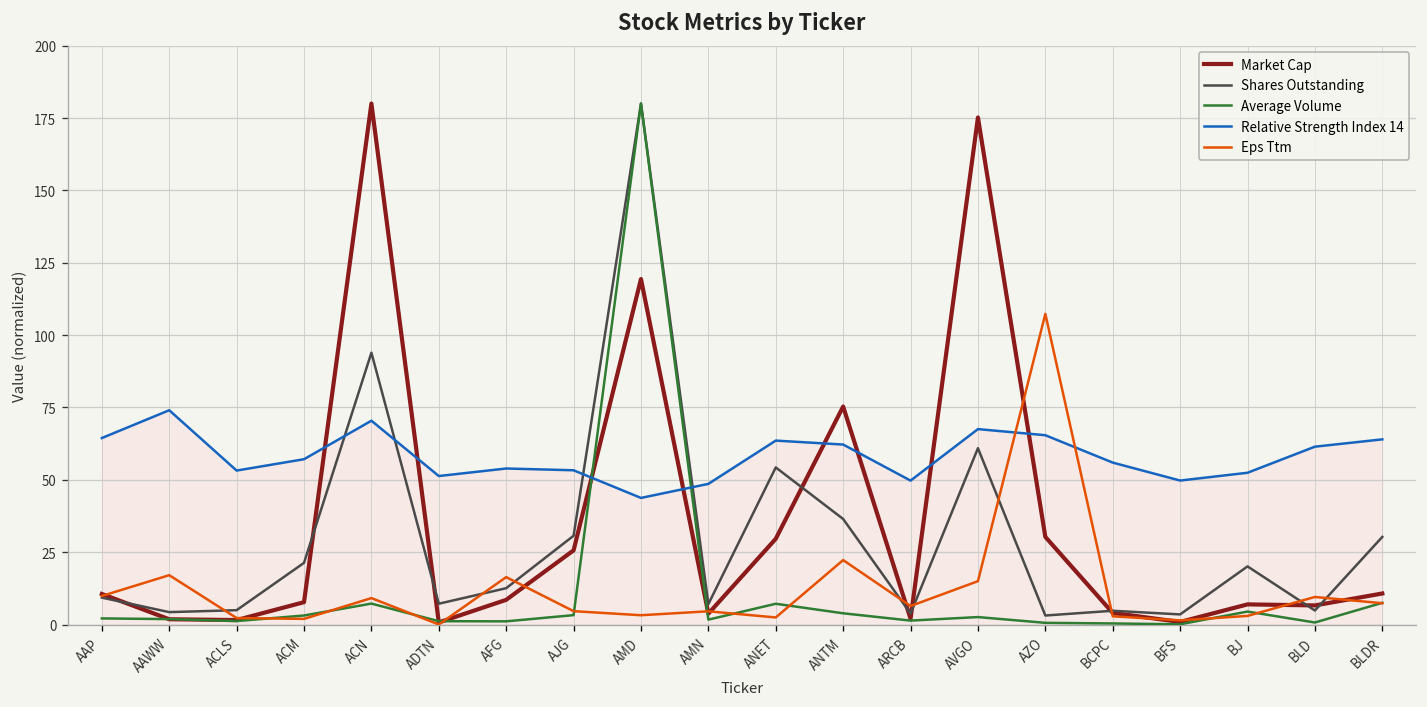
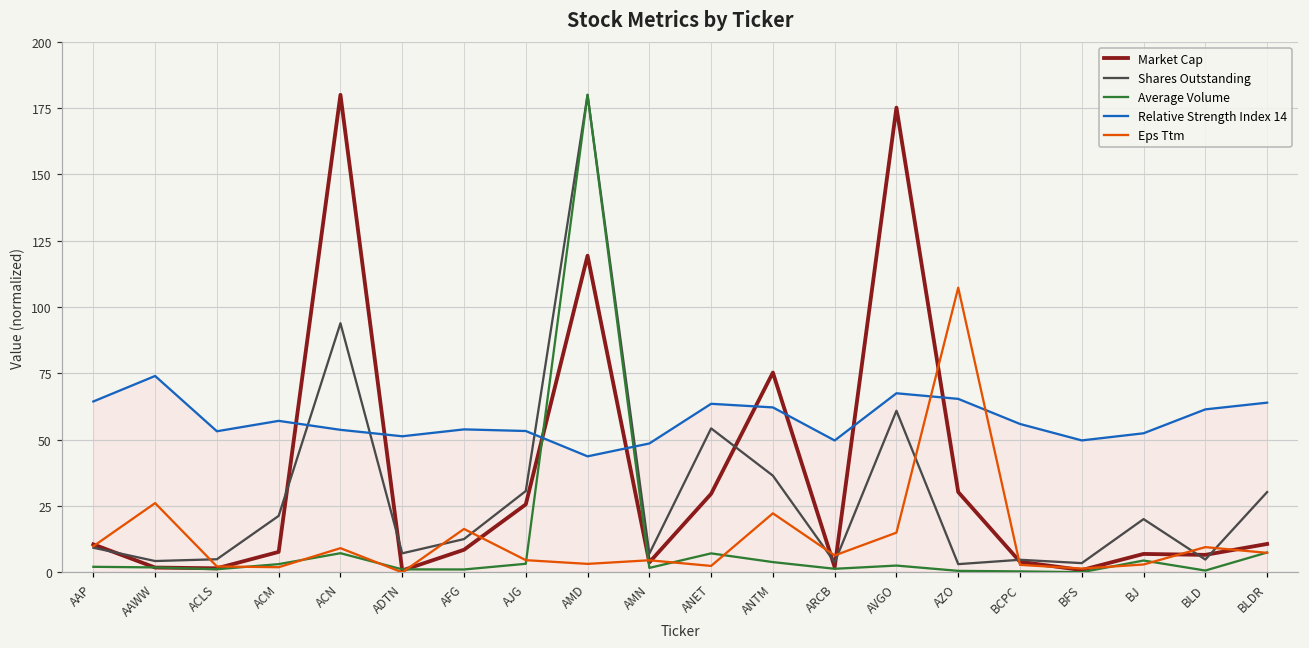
Eps Ttm, AAWW: 17 -> 26
Relative Strength Index 14, ACN: 70 -> 54
